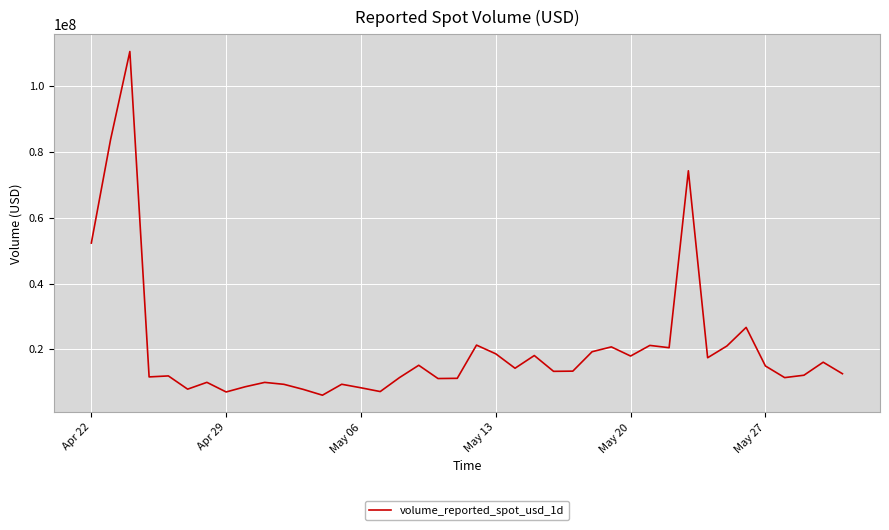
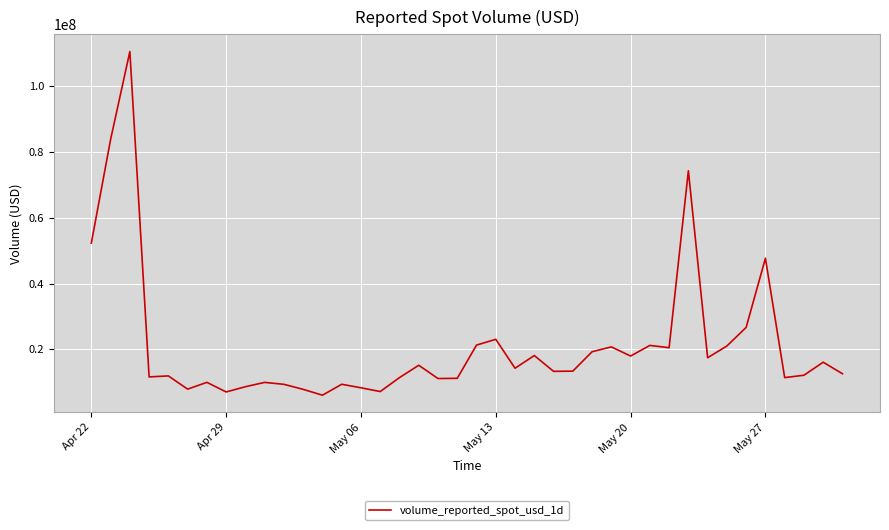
May 13: 19000000 -> 23000000
May 27: 15000000 -> 48000000
